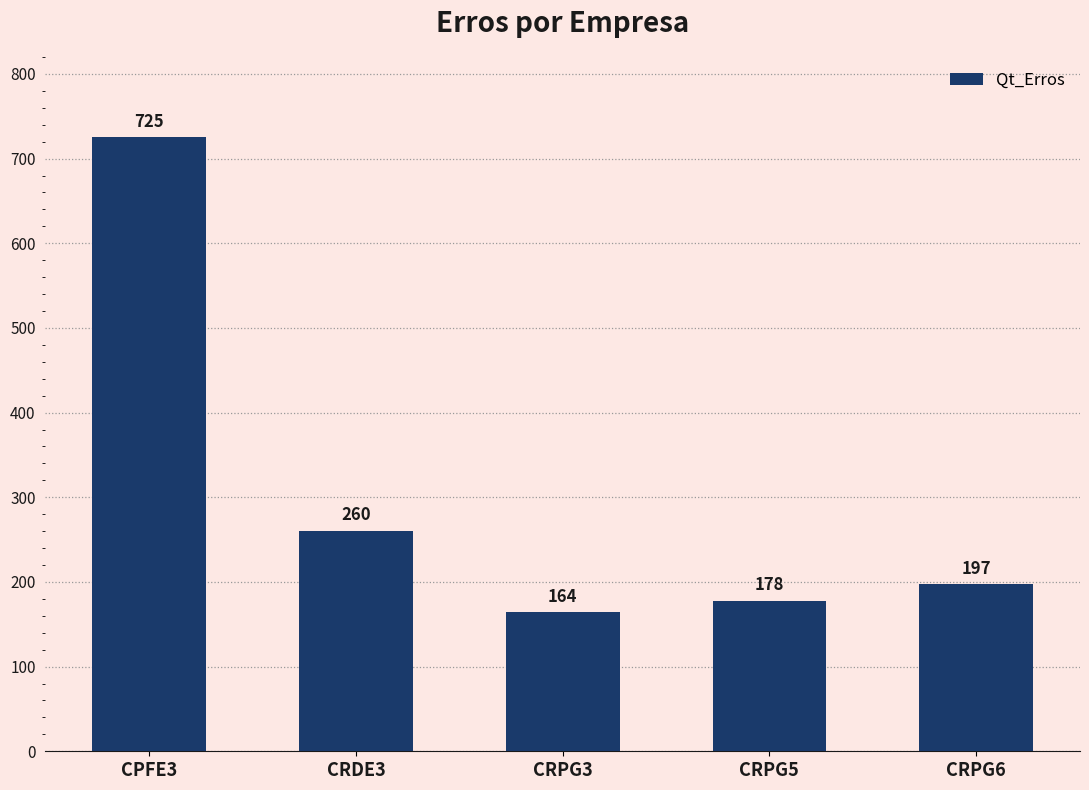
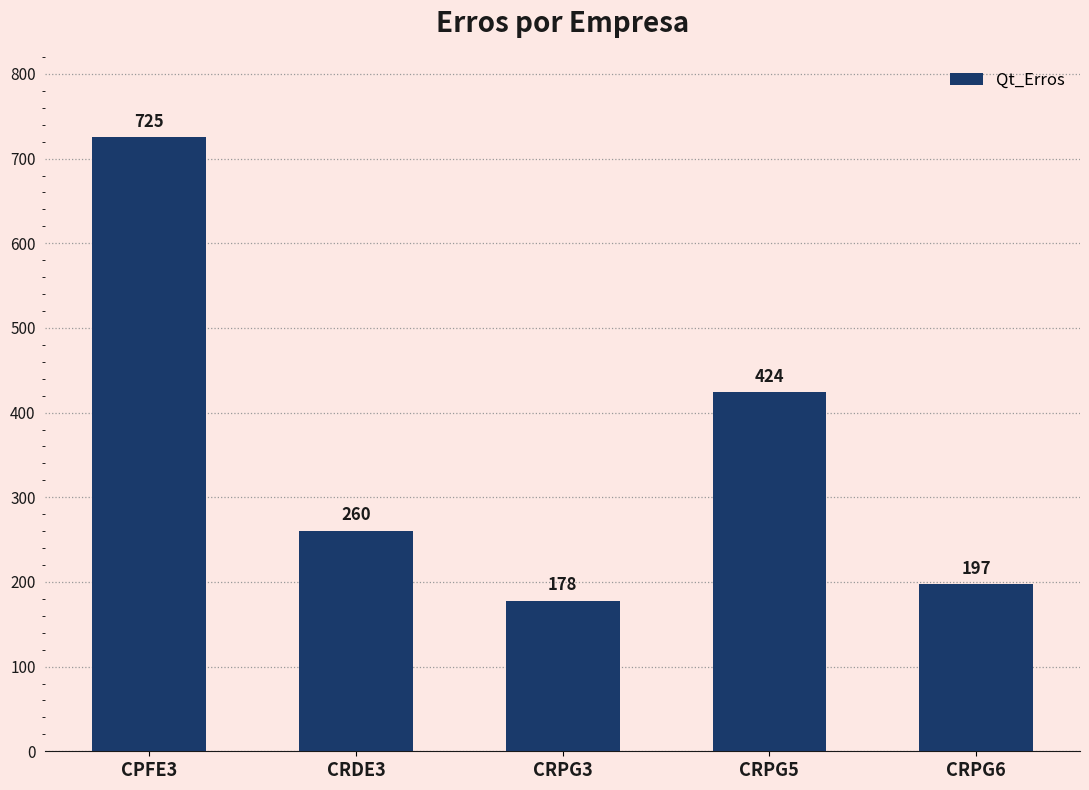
CRPG3: 164 -> 178
CRPG5: 178 -> 424
